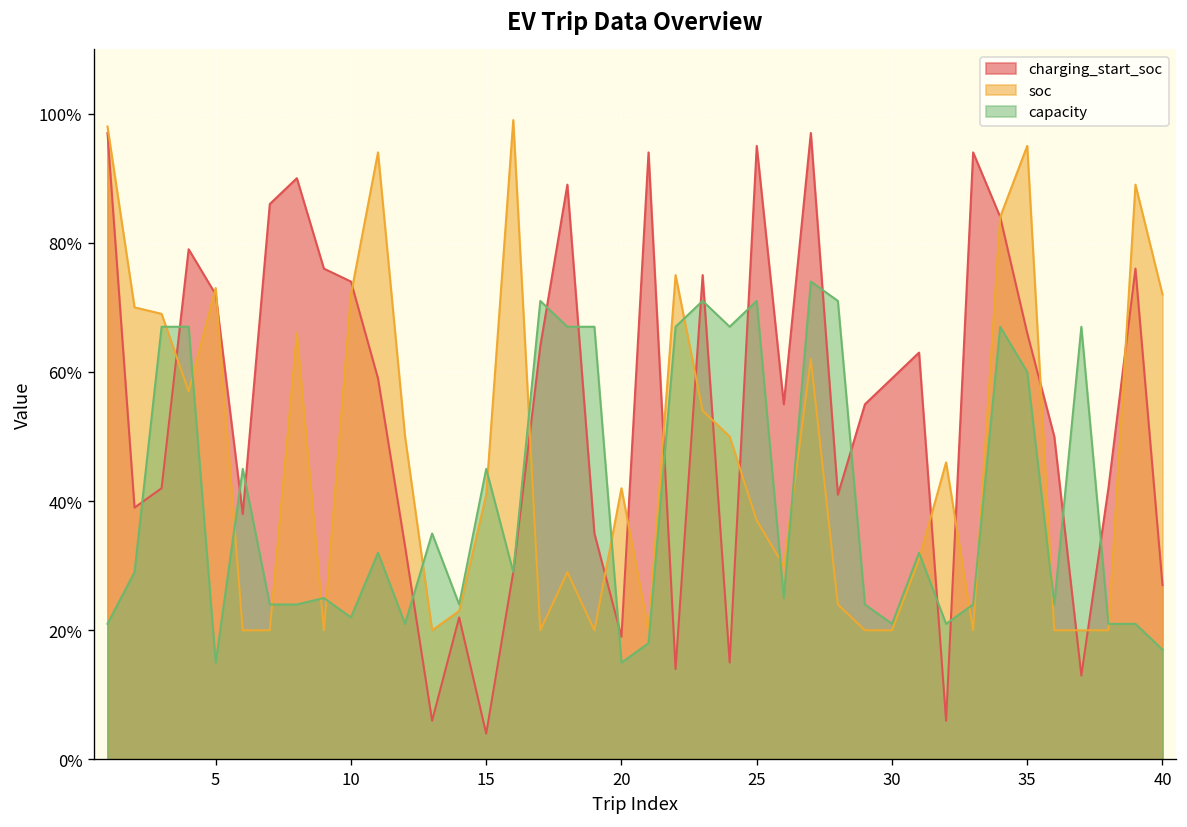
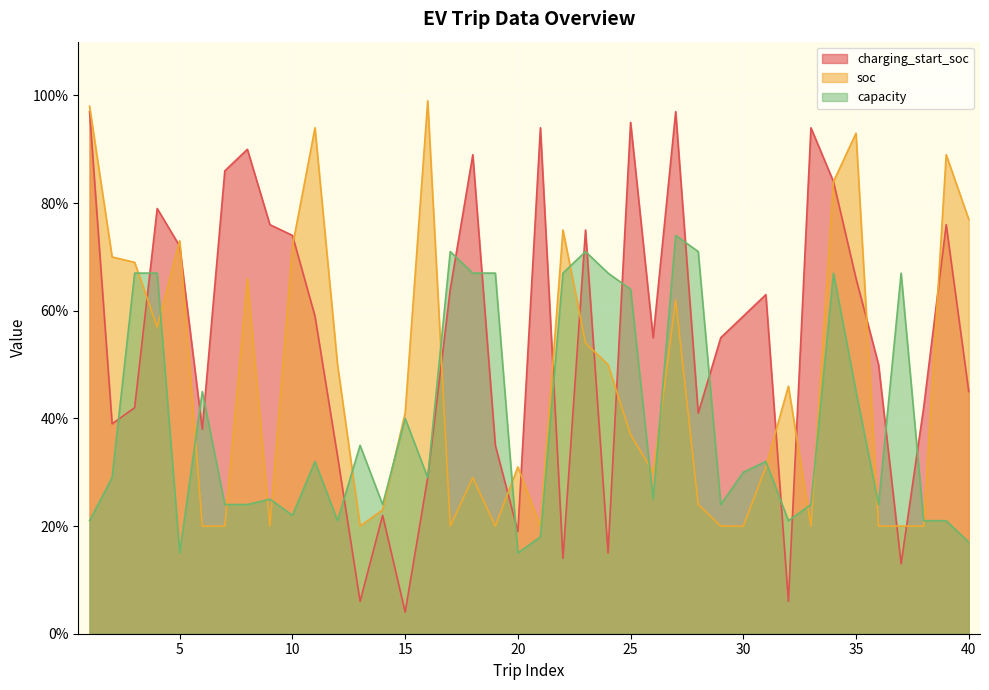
capacity, 15: 45% -> 40%
soc, 20: 42% -> 31%
capacity, 25: 71% -> 64%
capacity, 30: 21% -> 30%
soc, 35: 95% -> 93%
capacity, 35: 60% -> 45%
charging_start_soc, 40: 27% -> 45%
soc, 40: 72% -> 77%
